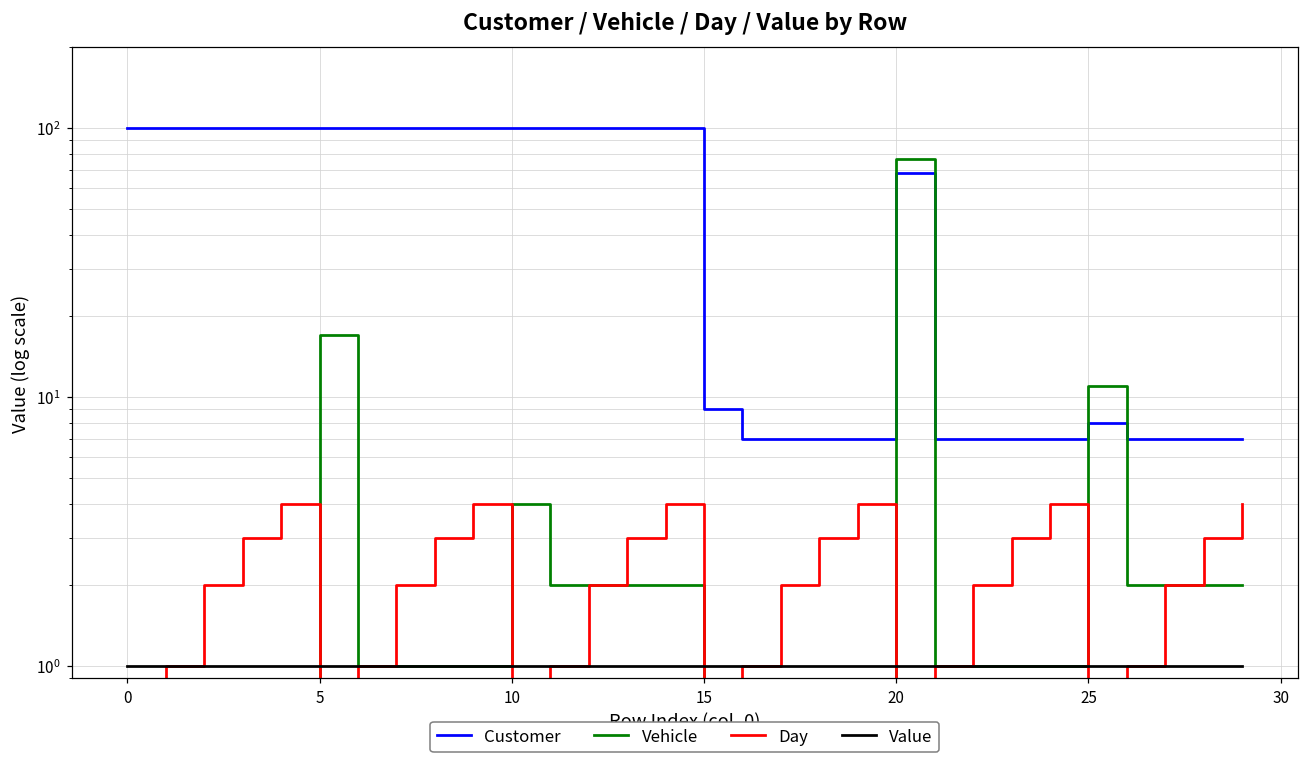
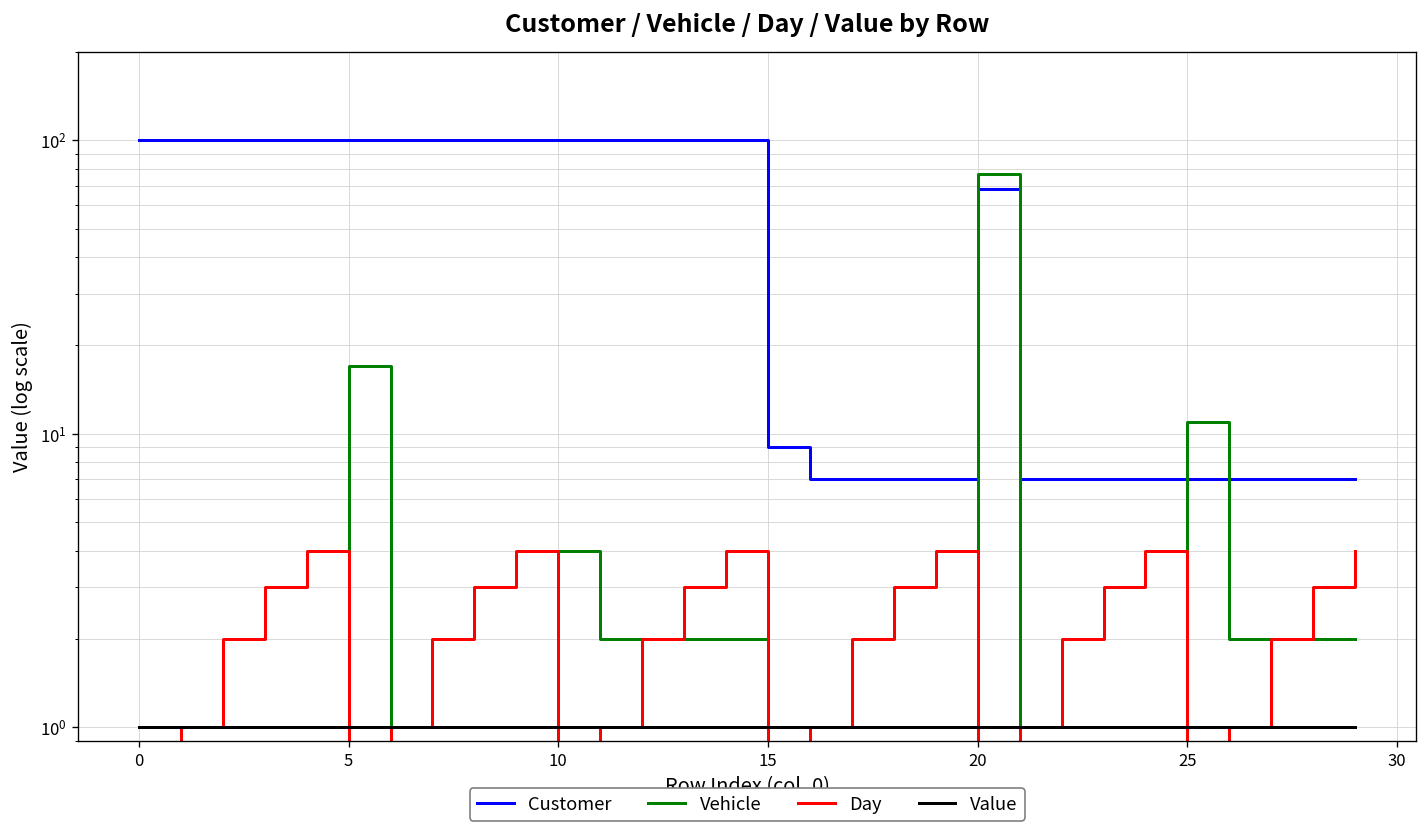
Customer, 25: 8 -> 7
